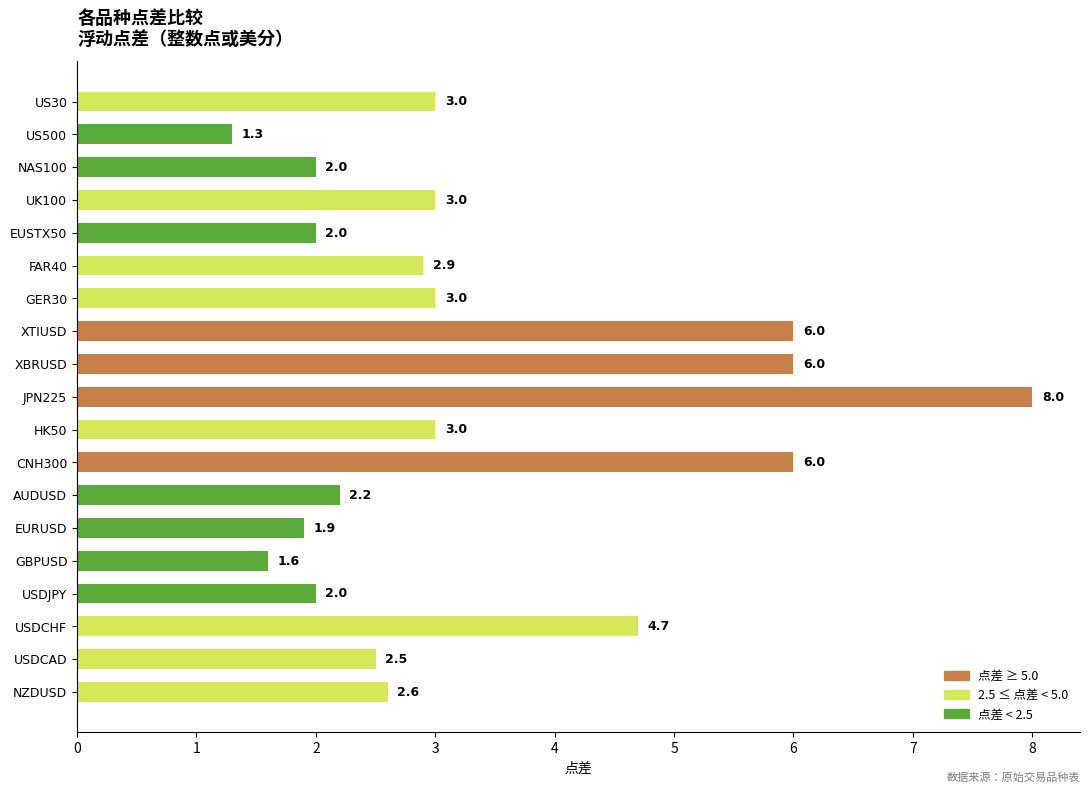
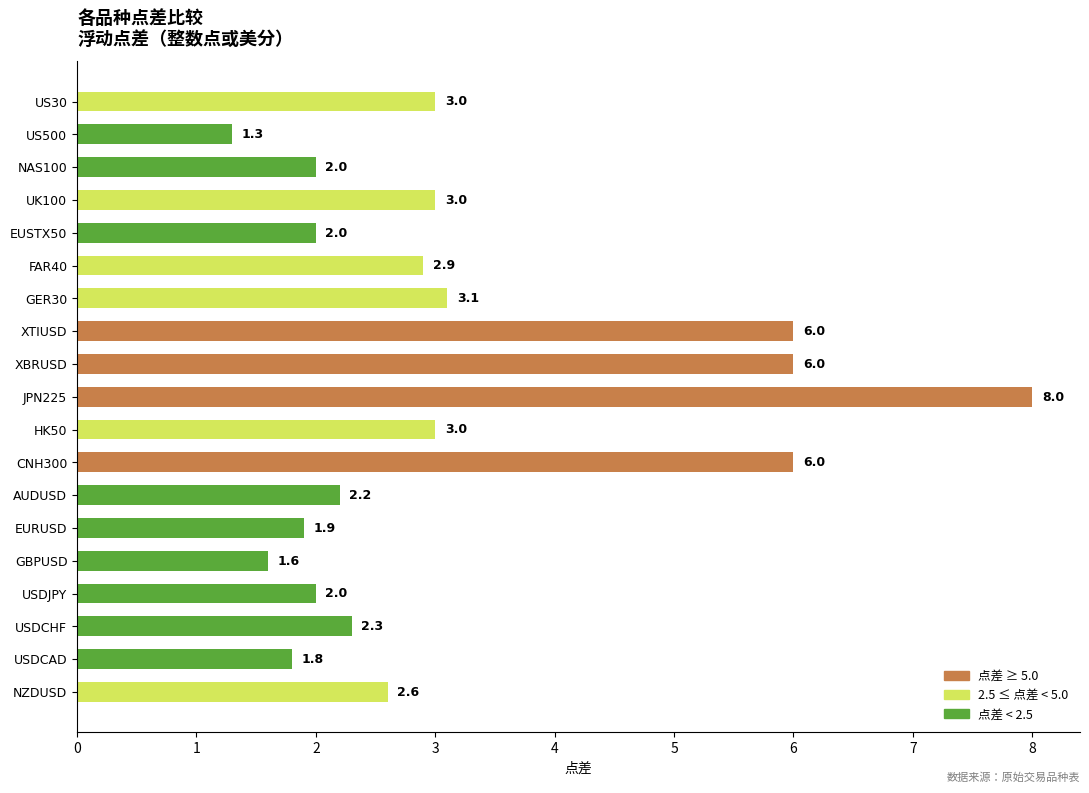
GER30: 3.0 -> 3.1
USDCHF: 4.7 -> 2.3
USDCAD: 2.5 -> 1.8
